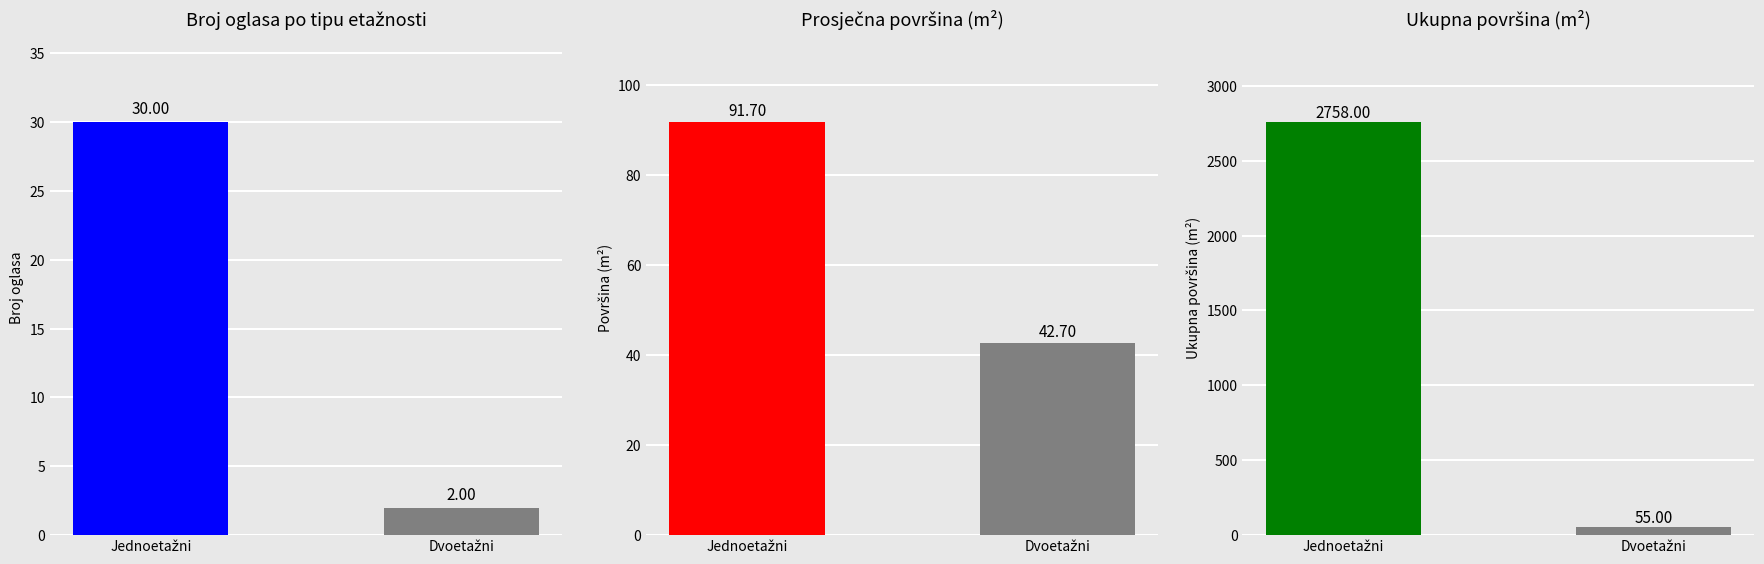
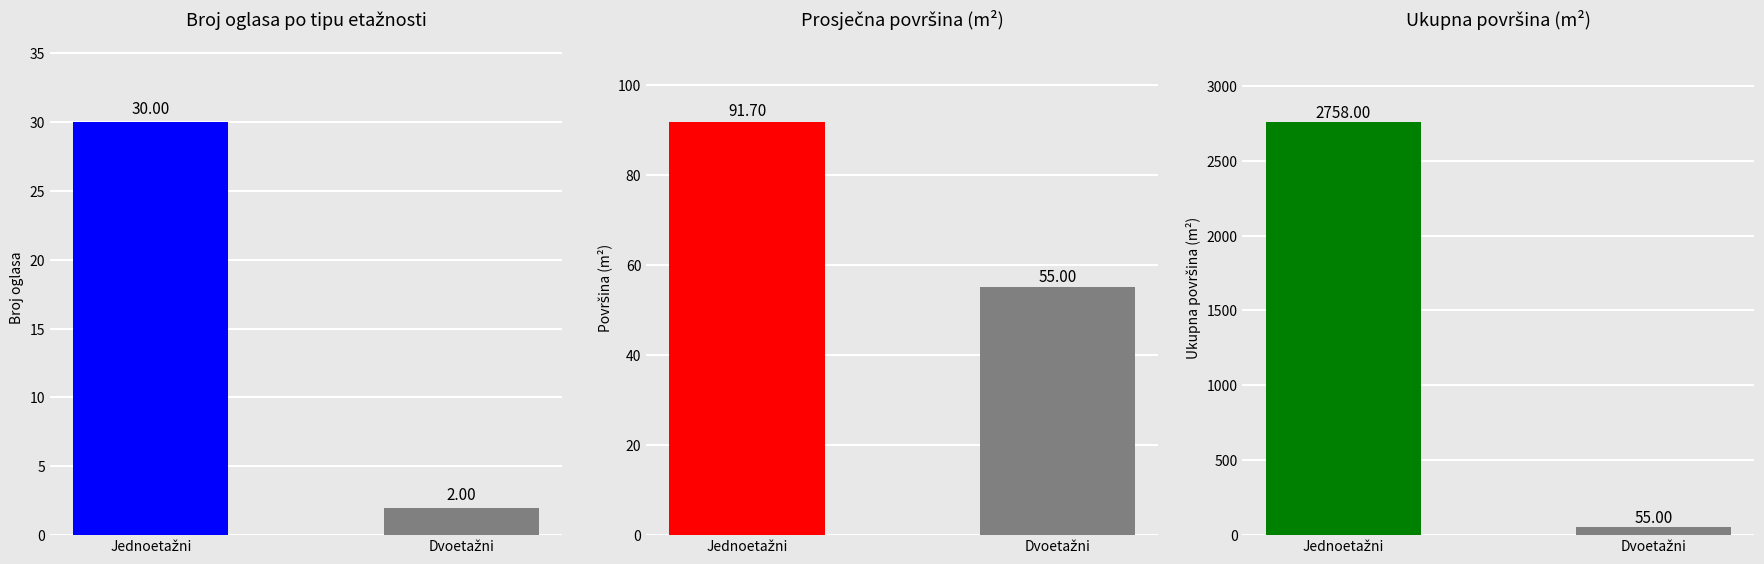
Prosječna površina (m²), Dvoetažni: 42.70 -> 55.00
